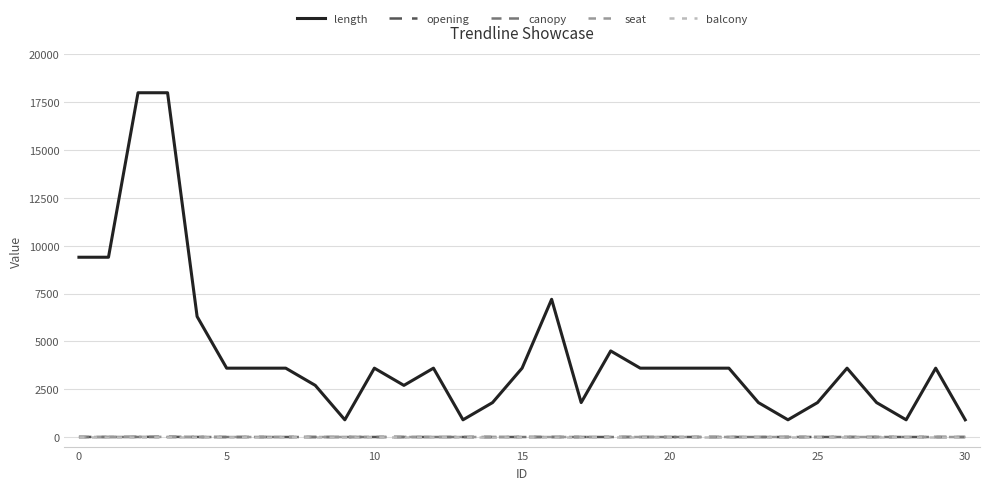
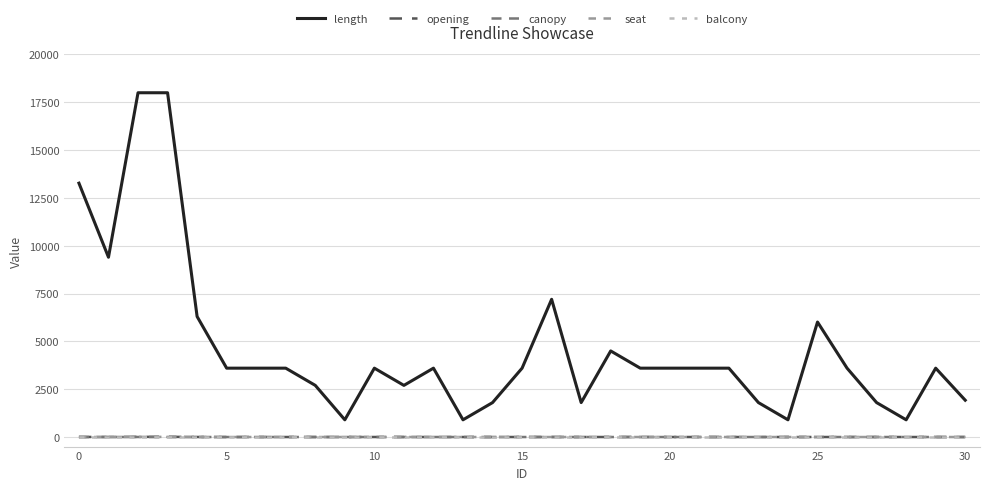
length, 0: 9400 -> 13300
length, 25: 1800 -> 6000
length, 30: 900 -> 1900
